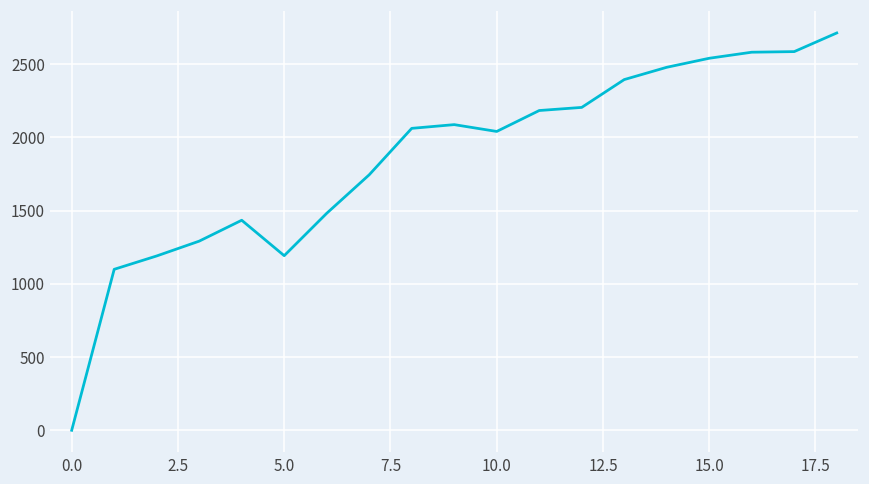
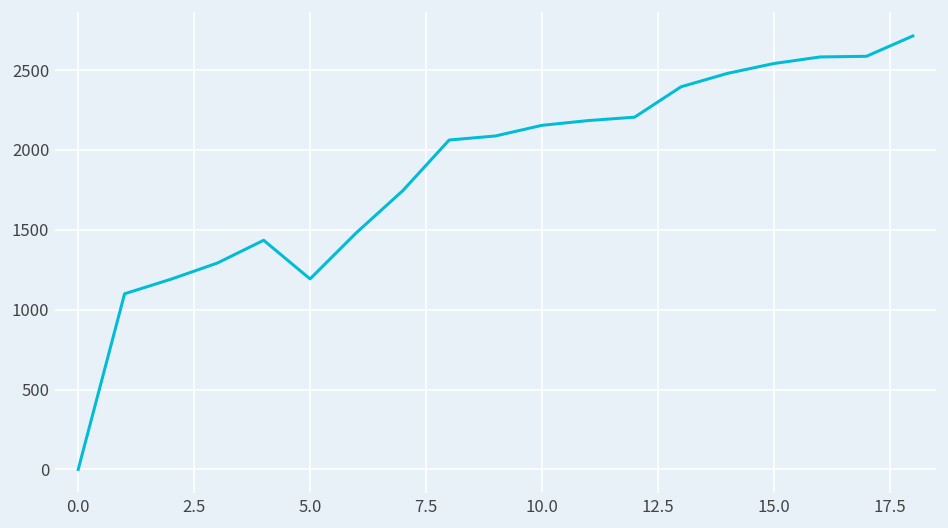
10.0: 2040 -> 2150
